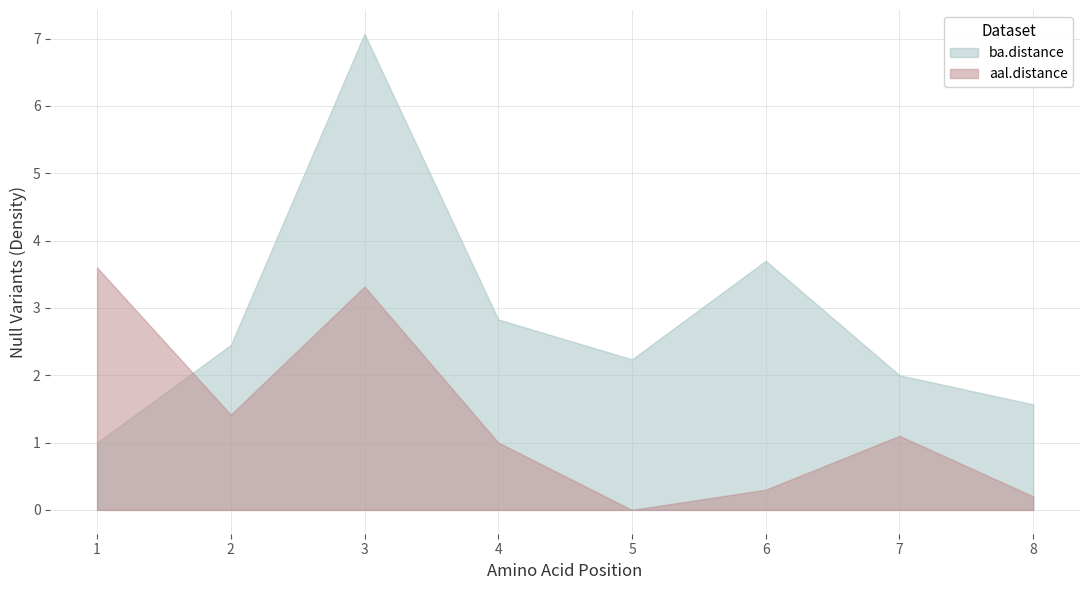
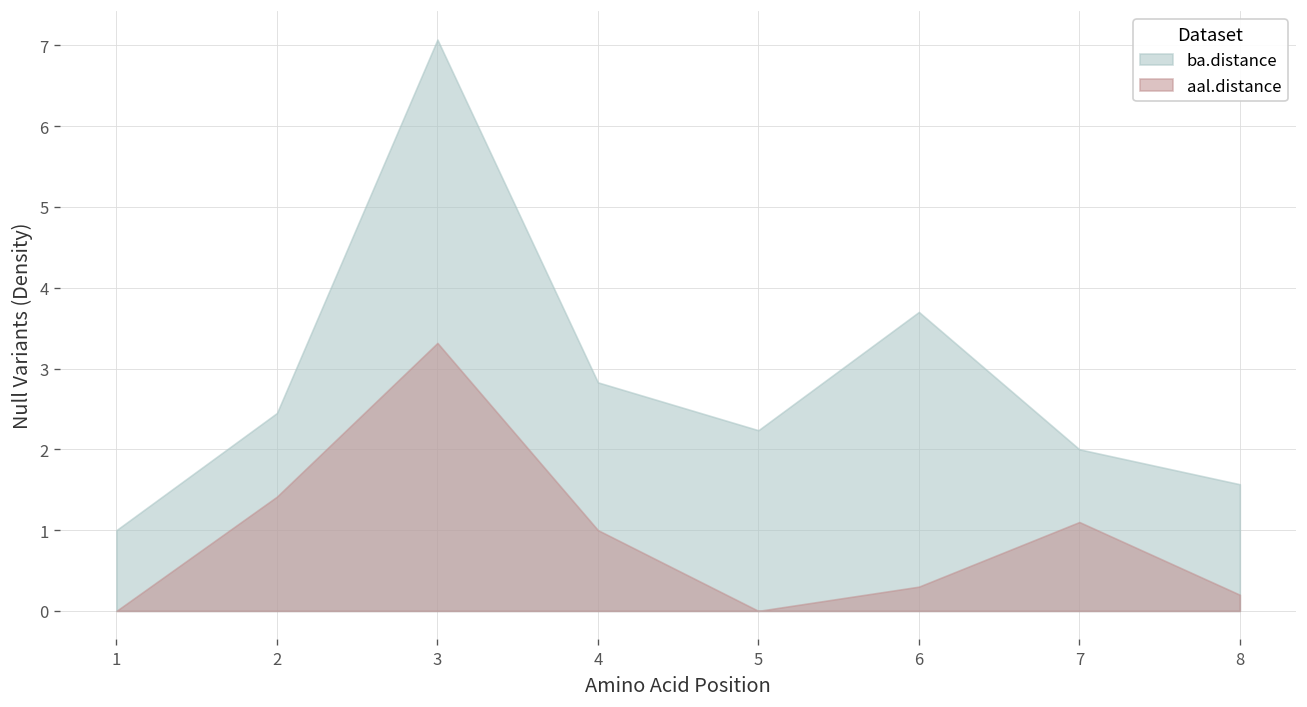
aal.distance, 1: 3.6 -> 0.0
